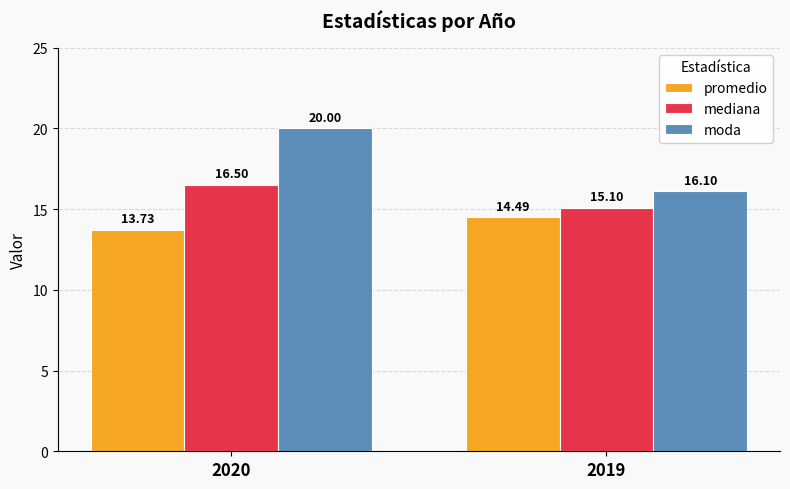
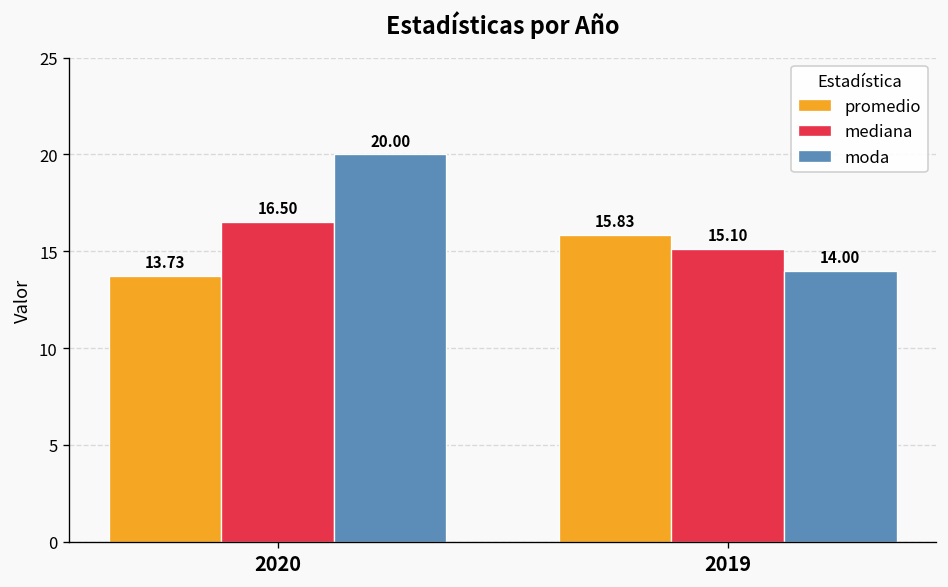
promedio, 2019: 14.49 -> 15.83
moda, 2019: 16.10 -> 14.00
